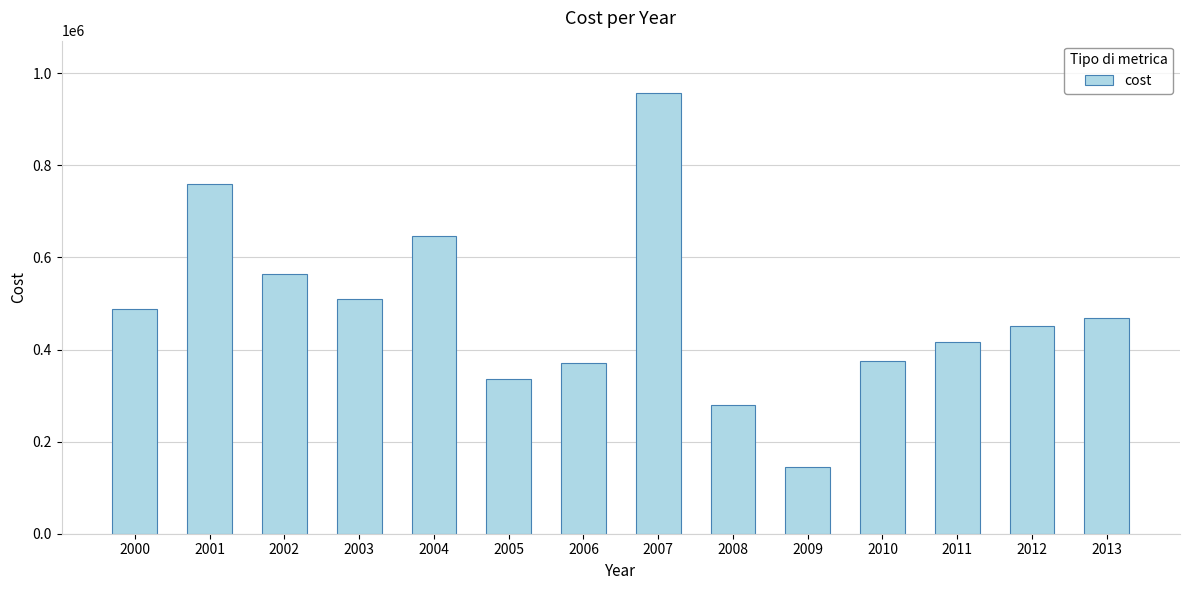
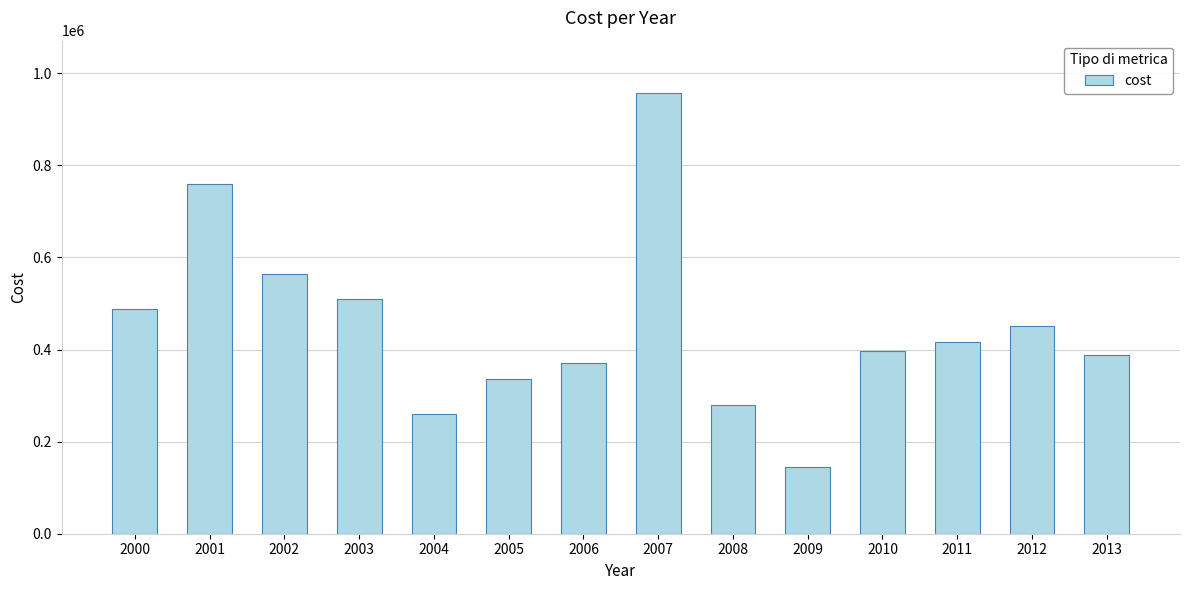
2004: 650000 -> 260000
2010: 380000 -> 400000
2013: 470000 -> 390000
